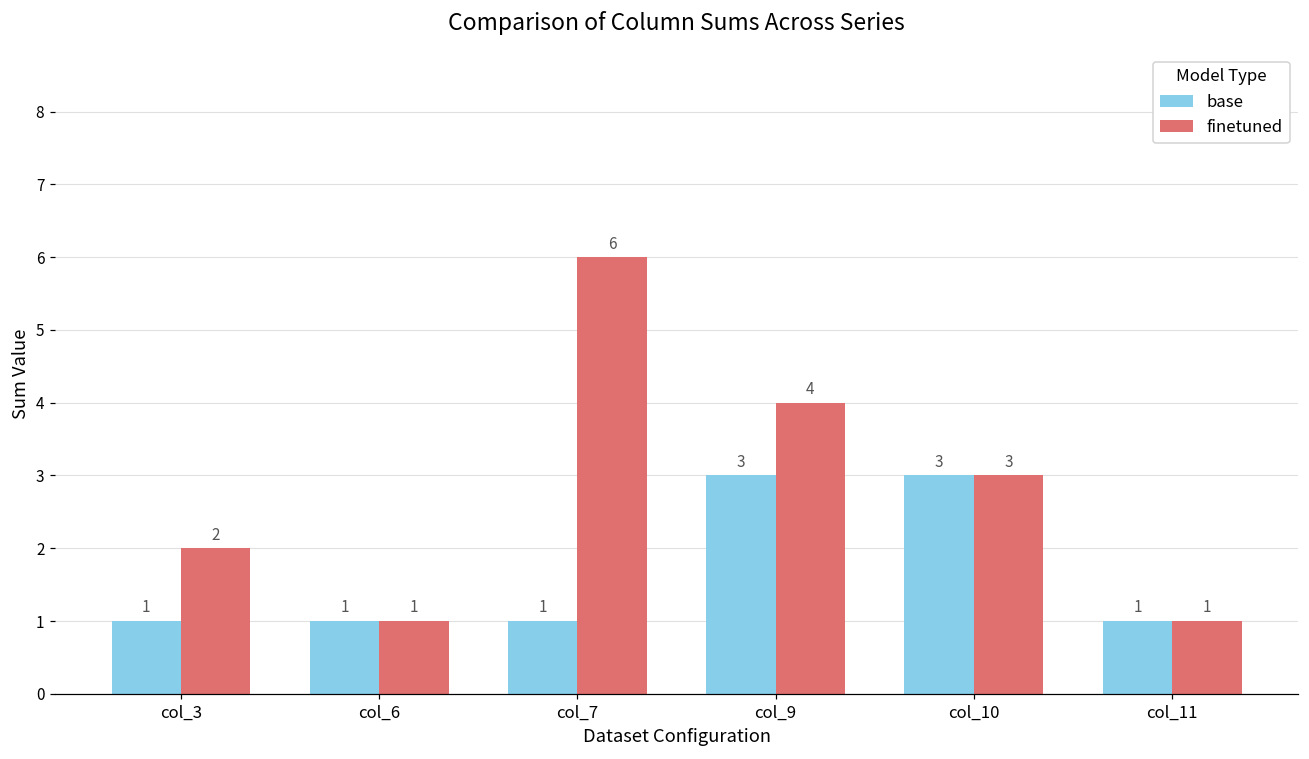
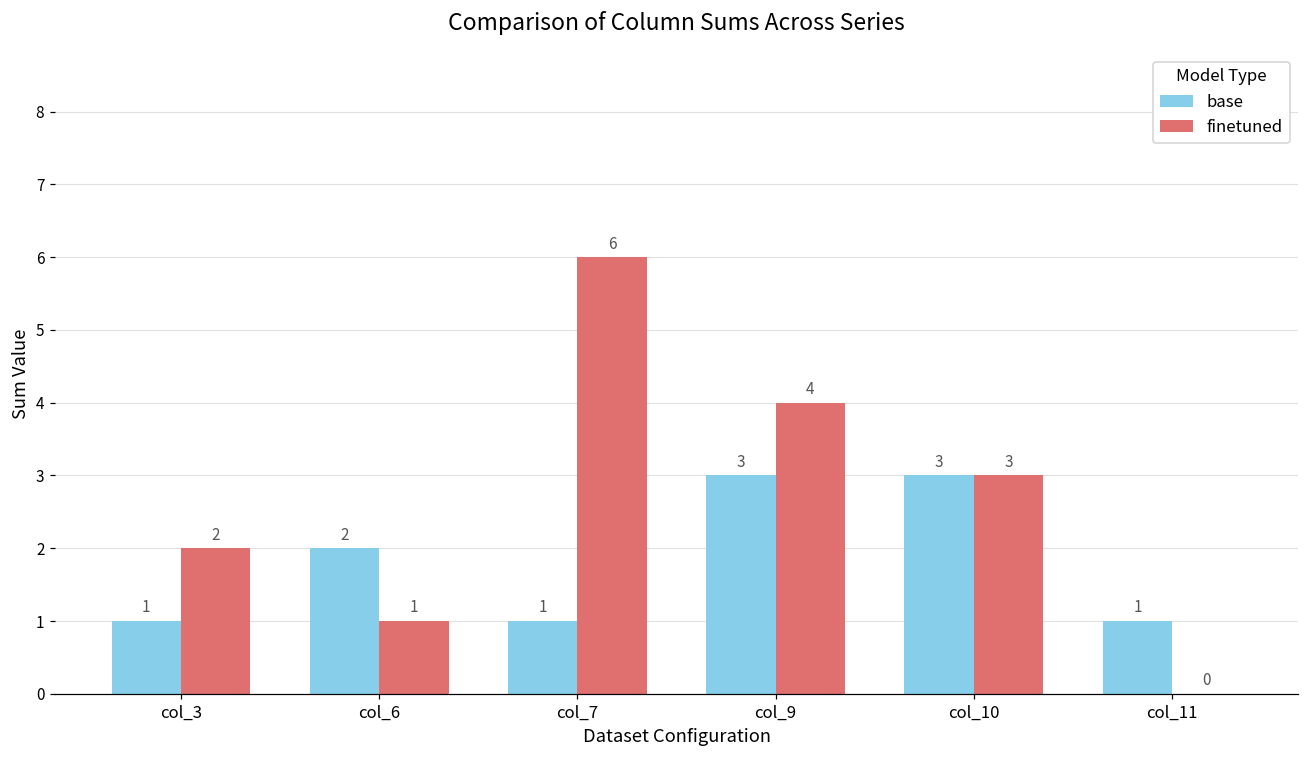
base, col_6: 1 -> 2
finetuned, col_11: 1 -> 0
